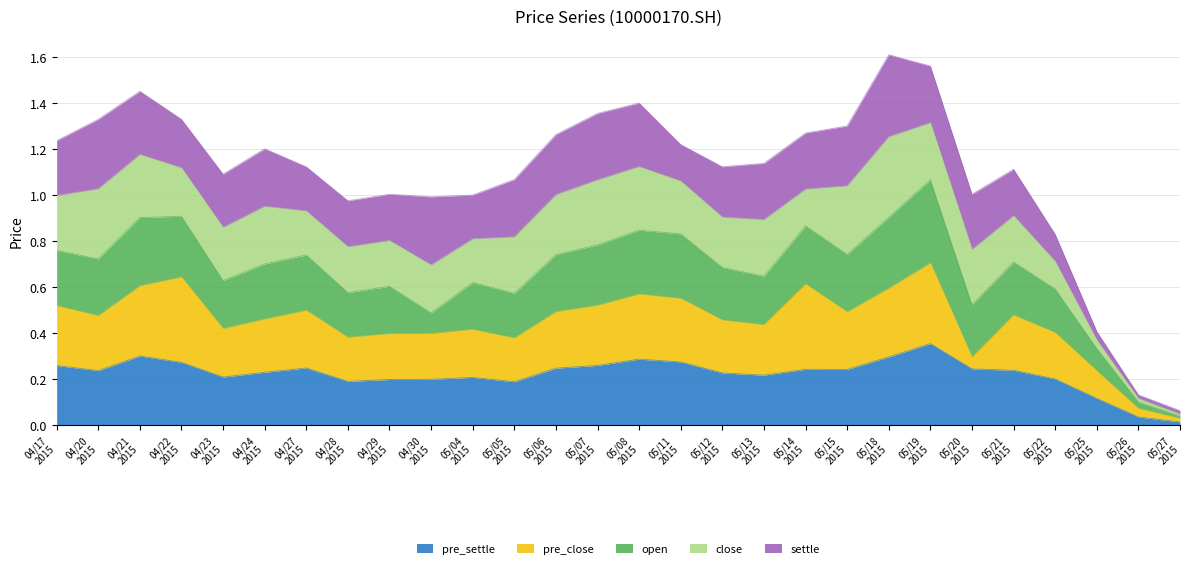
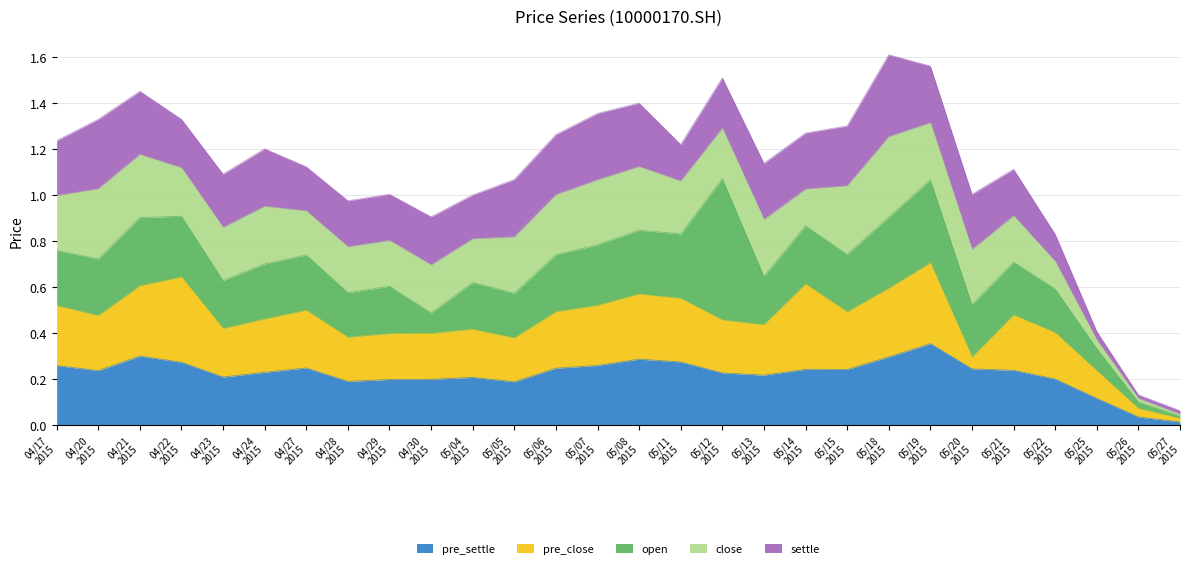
settle, 04/30 2015: 0.30 -> 0.21
open, 05/12 2015: 0.23 -> 0.61
